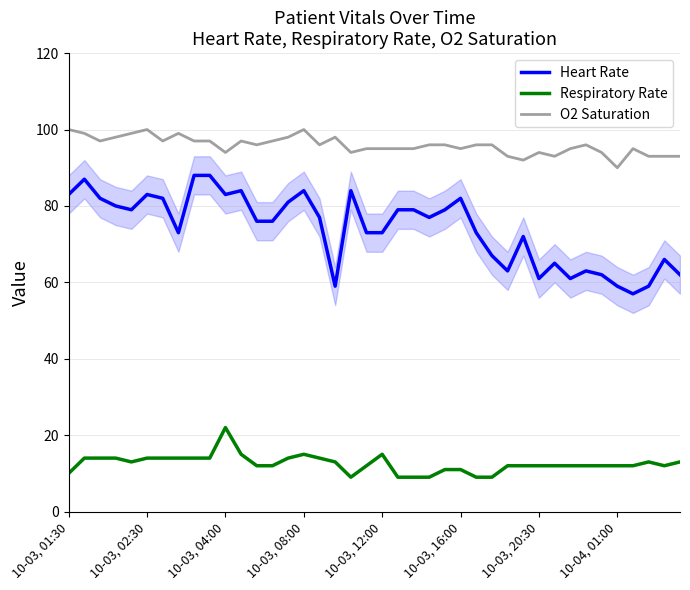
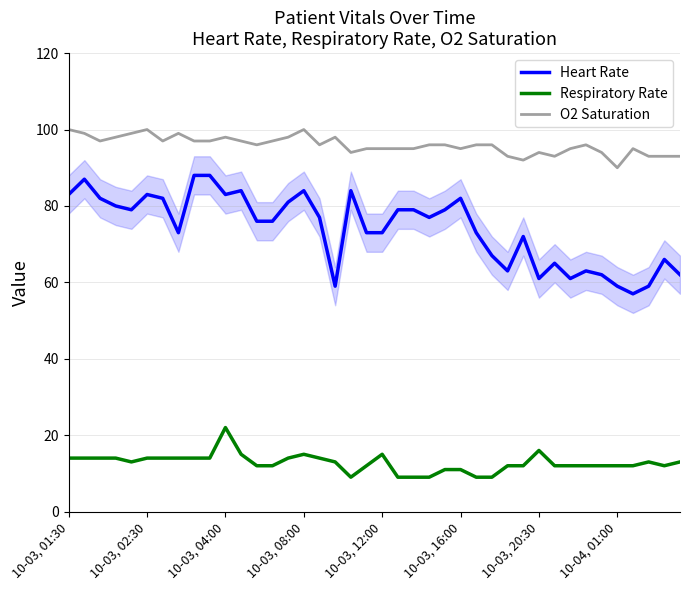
Respiratory Rate, 10-03, 01:30: 10 -> 14
O2 Saturation, 10-03, 04:00: 94 -> 98
Respiratory Rate, 10-03, 20:30: 12 -> 16
